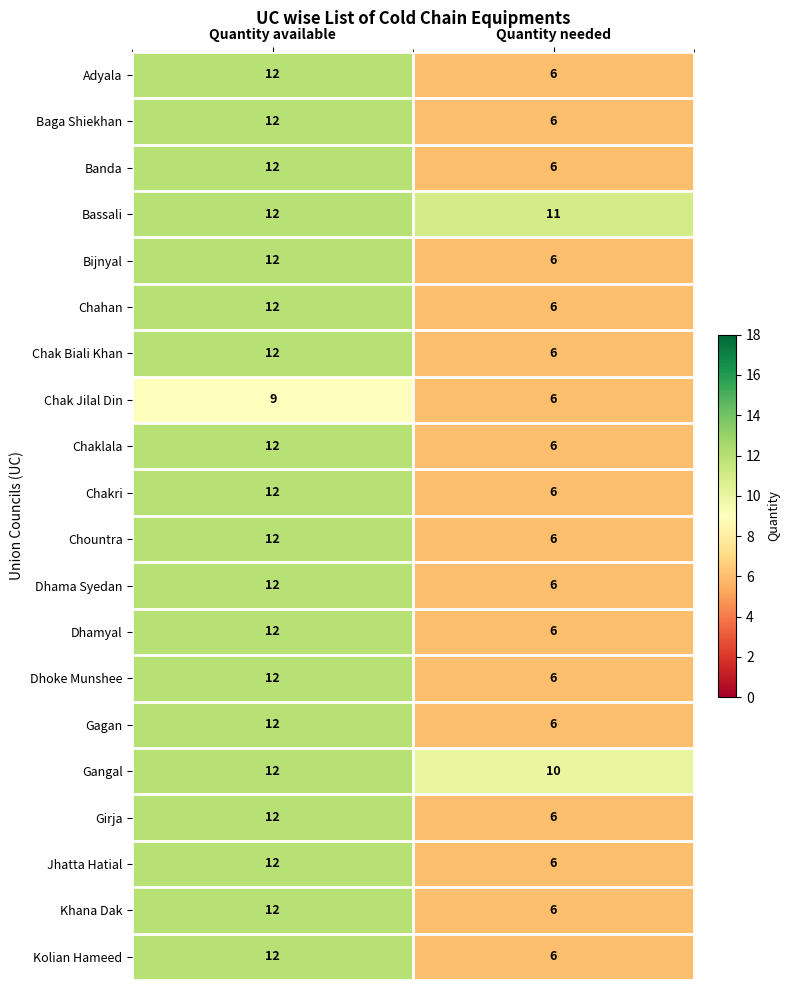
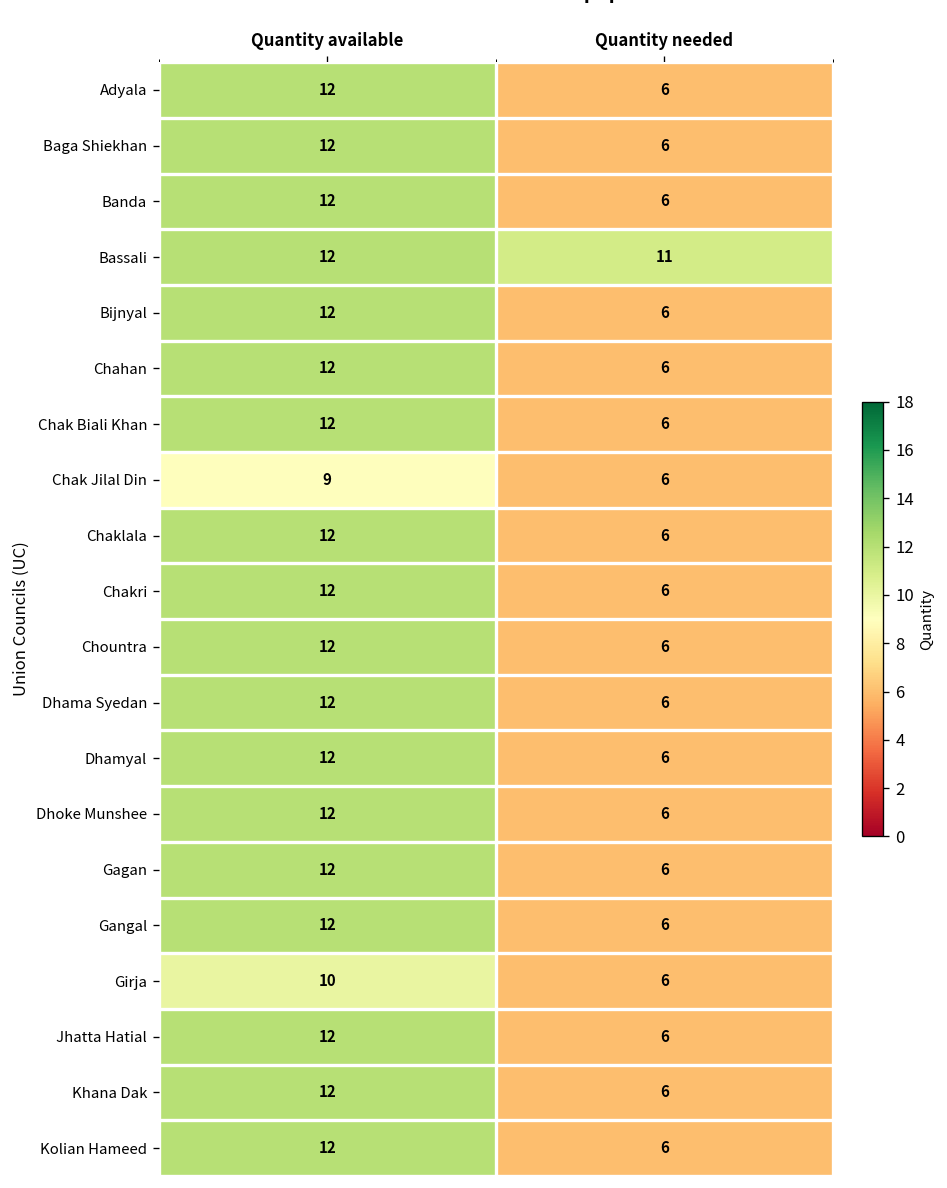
Gangal, Quantity needed: 10 -> 6
Girja, Quantity available: 12 -> 10
